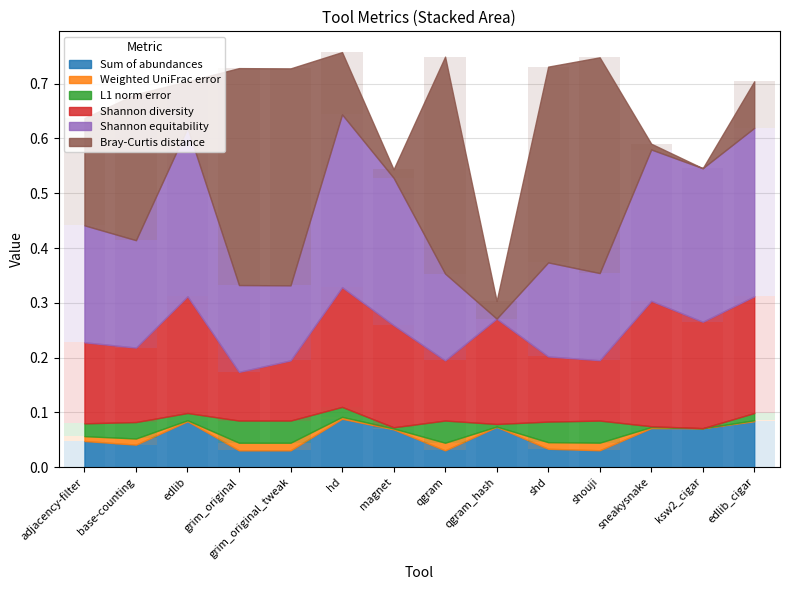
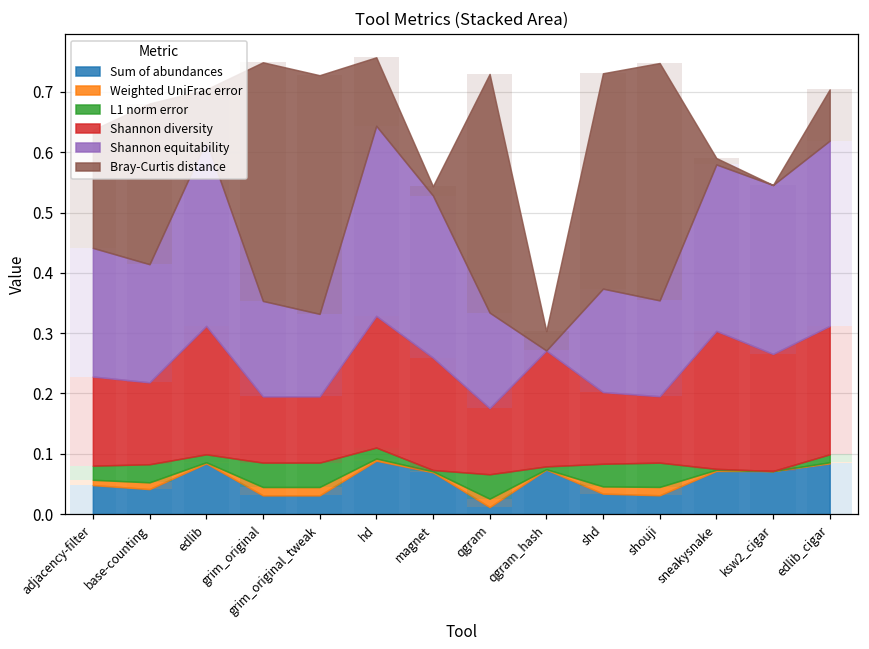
Shannon diversity, grim_original: 0.09 -> 0.11
Sum of abundances, qgram: 0.03 -> 0.01
